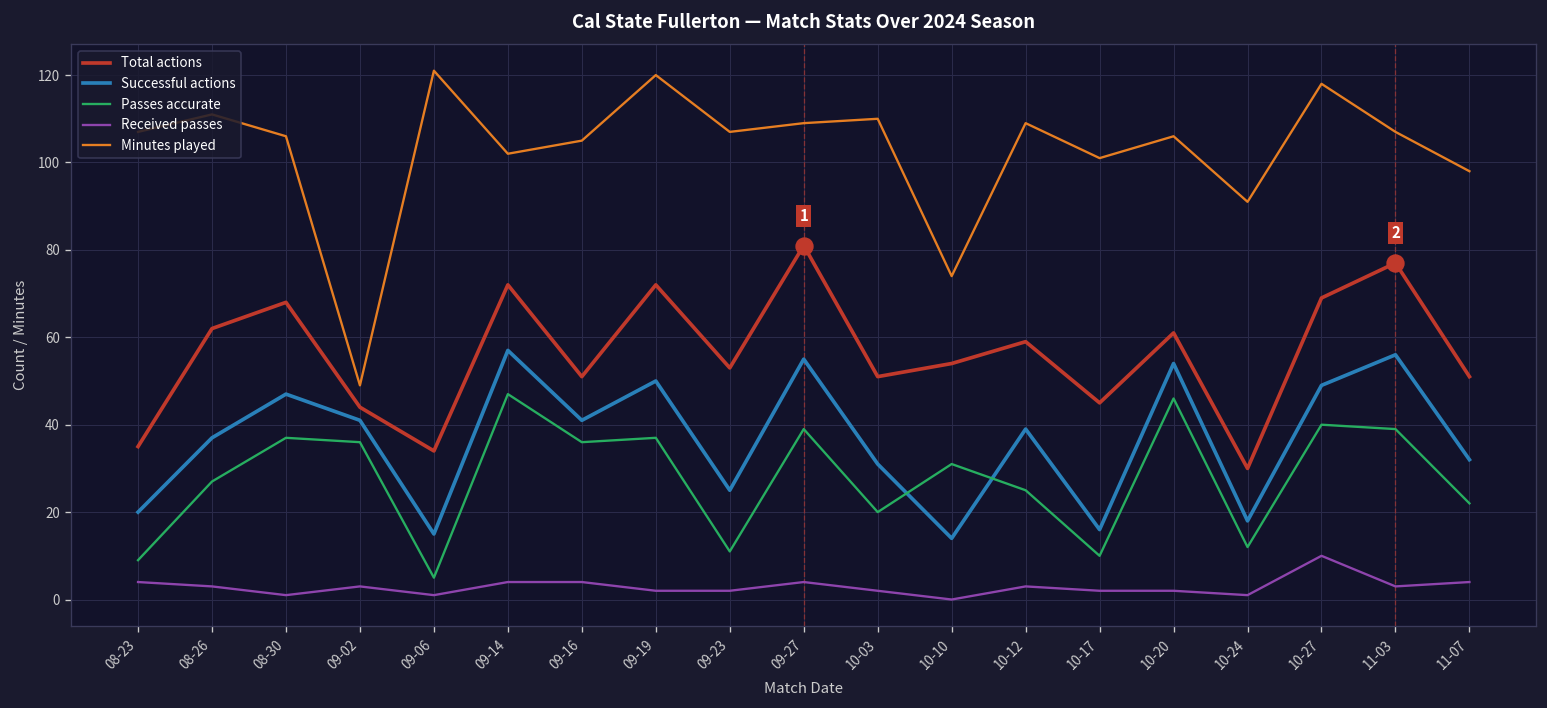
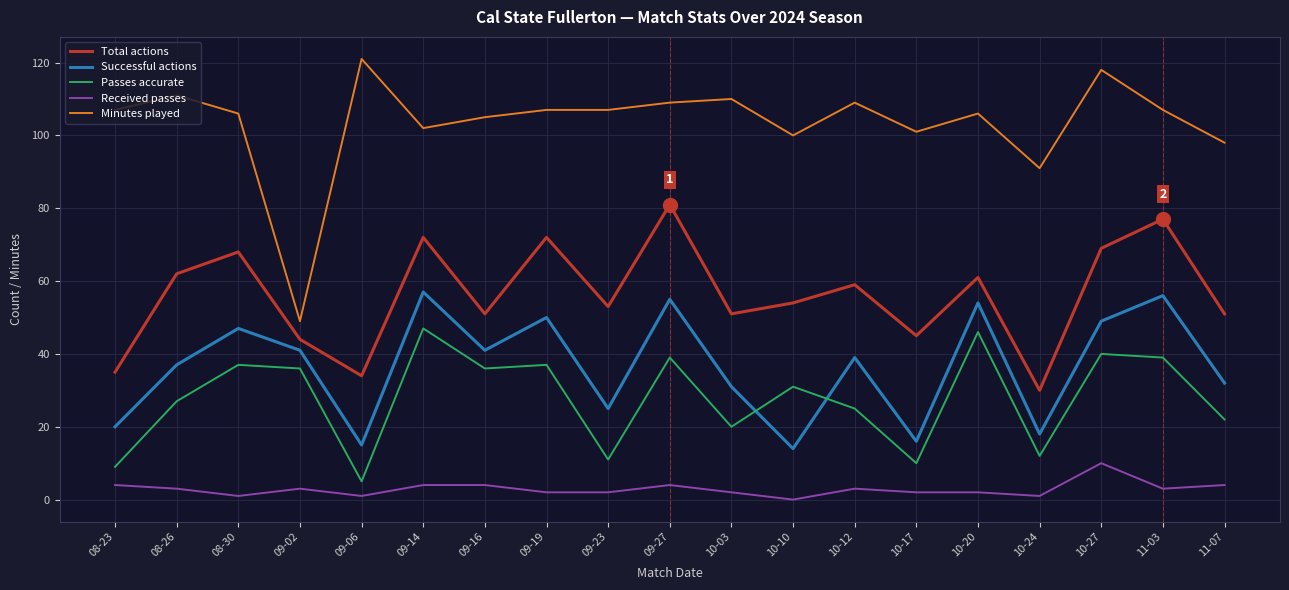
Minutes played, 09-19: 120 -> 107
Minutes played, 10-10: 74 -> 100
